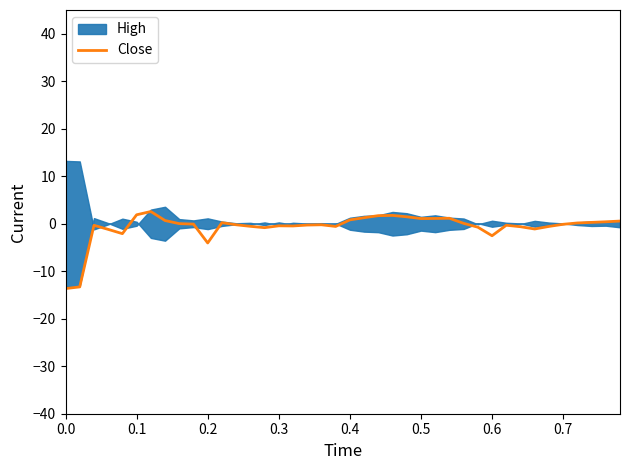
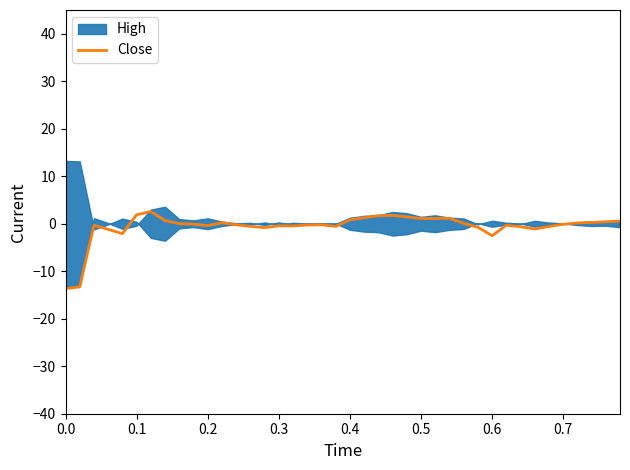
Close, 0.2: -4 -> 0
